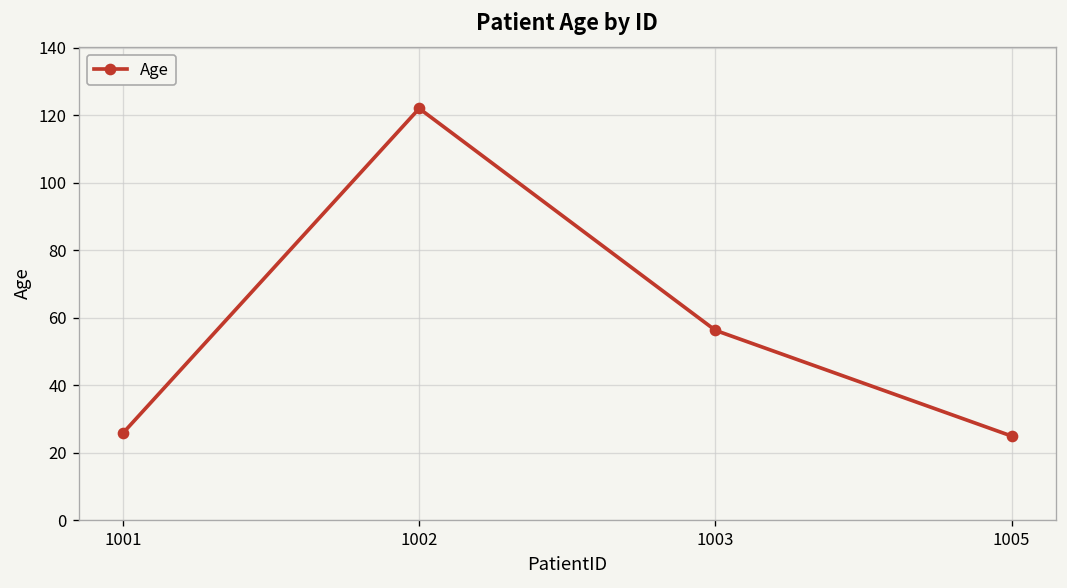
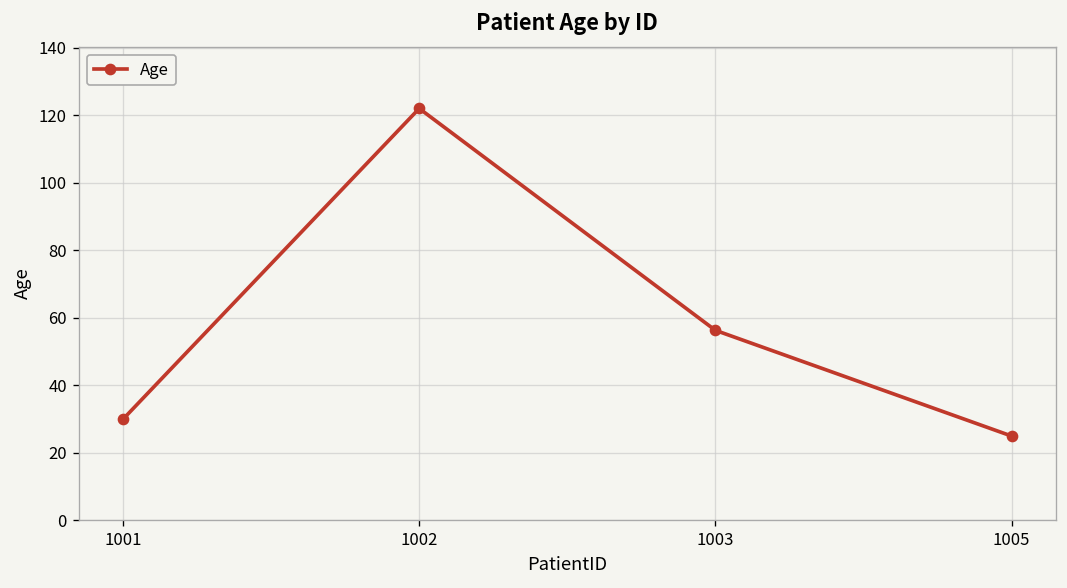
1001: 26 -> 30
